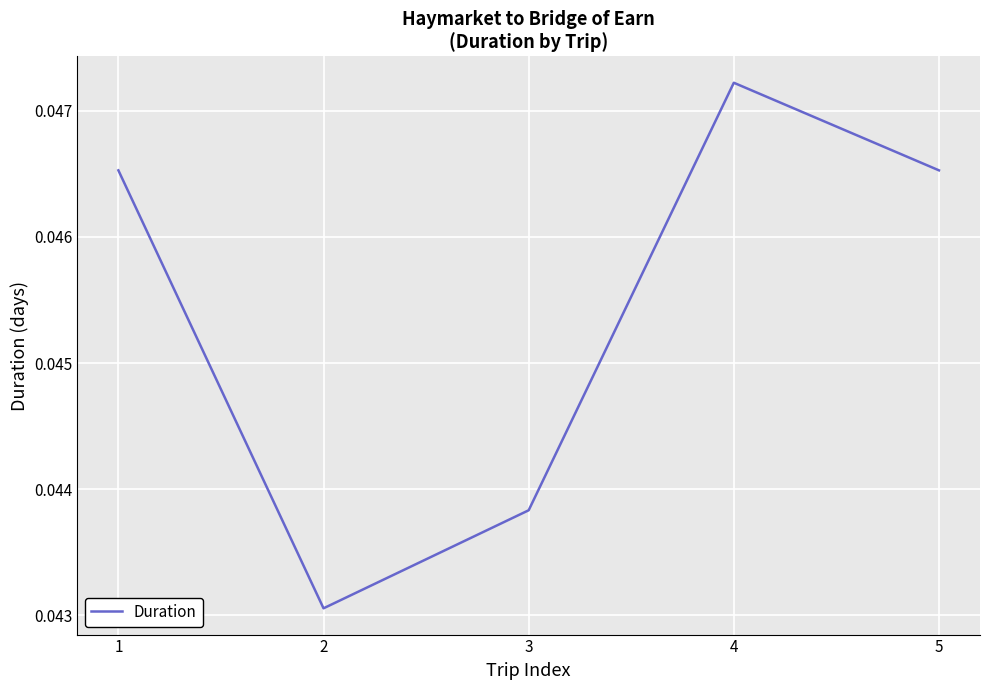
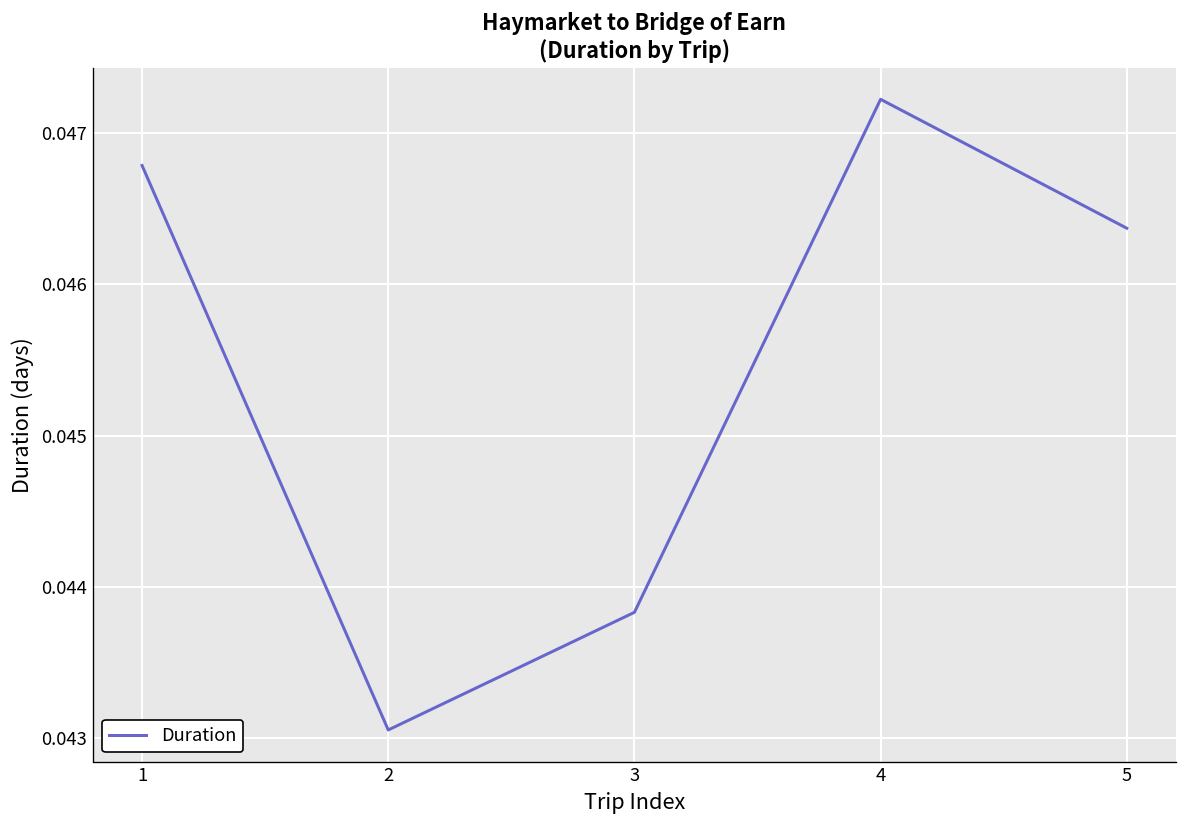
1: 0.04653 -> 0.04678
5: 0.04653 -> 0.04637
